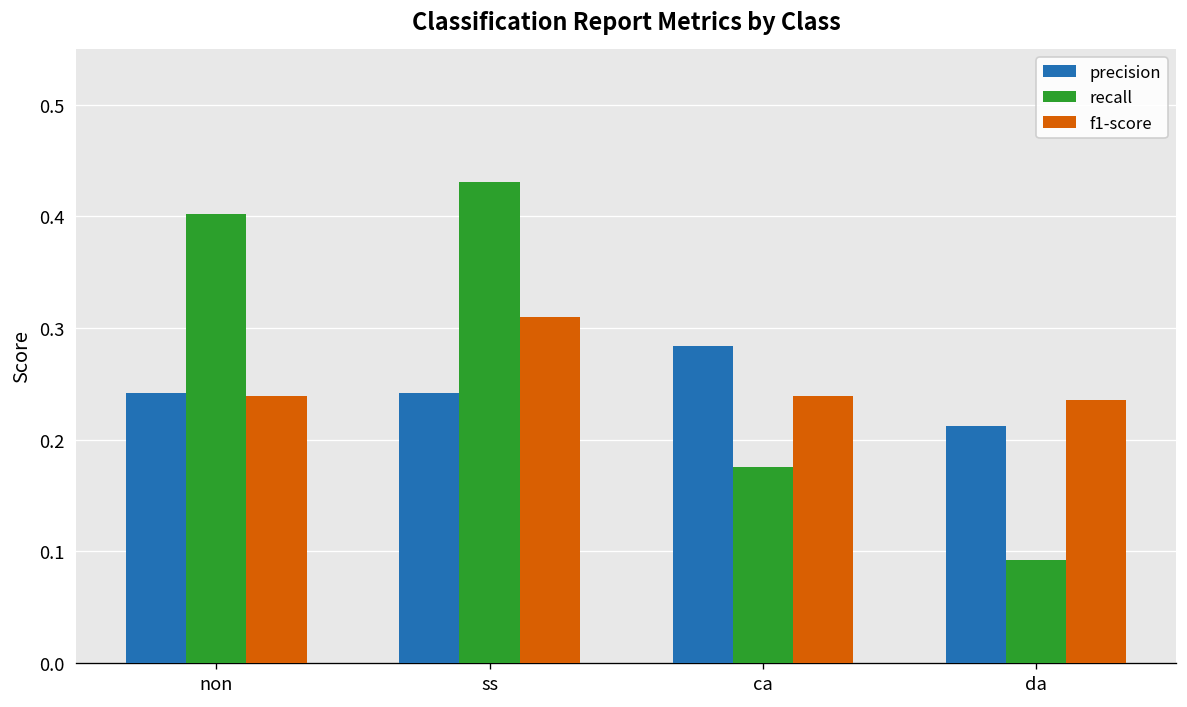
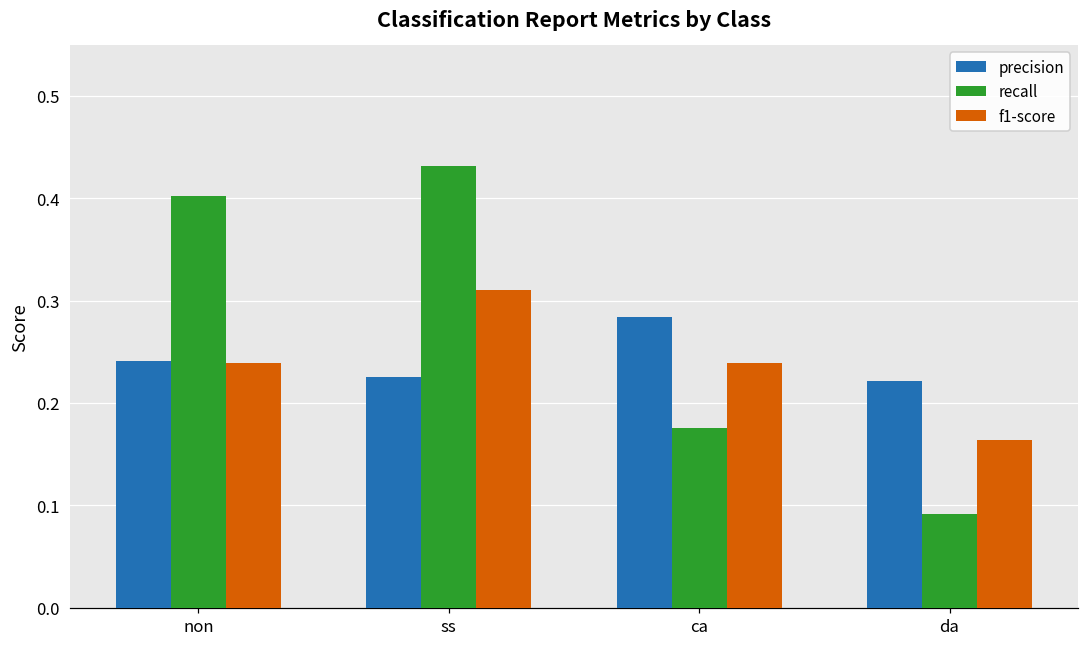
precision, ss: 0.24 -> 0.23
precision, da: 0.21 -> 0.22
f1-score, da: 0.24 -> 0.16
